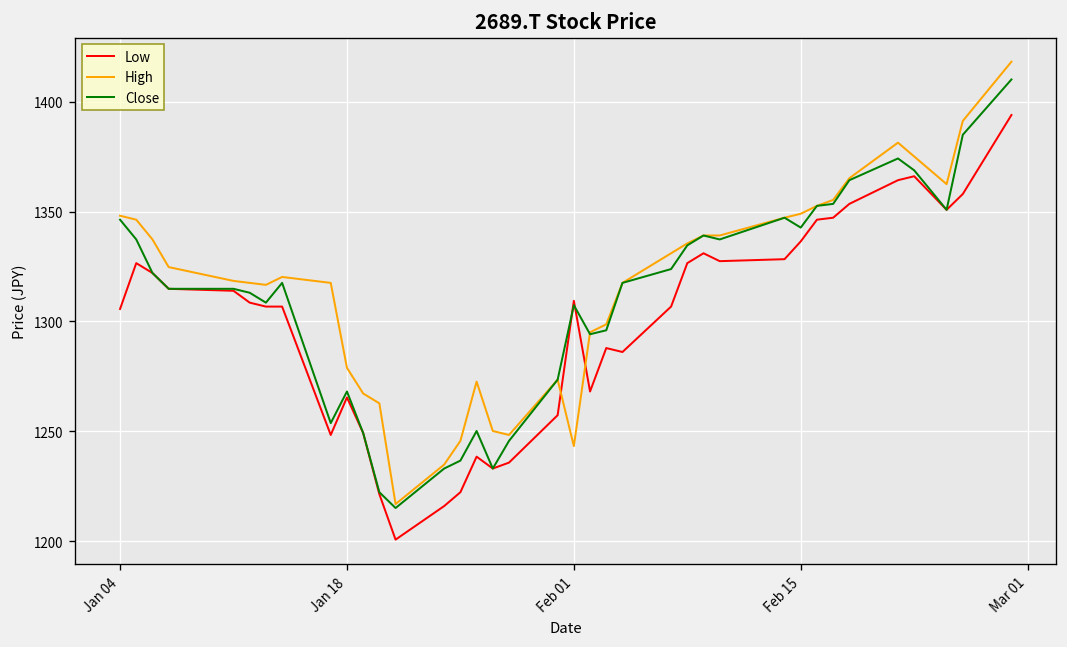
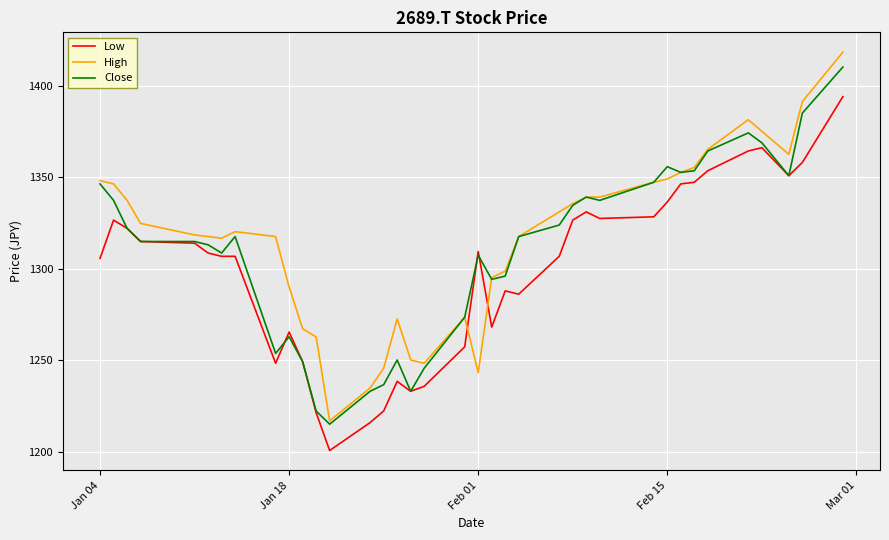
High, Jan 18: 1279 -> 1290
Close, Jan 18: 1268 -> 1263
Close, Feb 15: 1343 -> 1356
